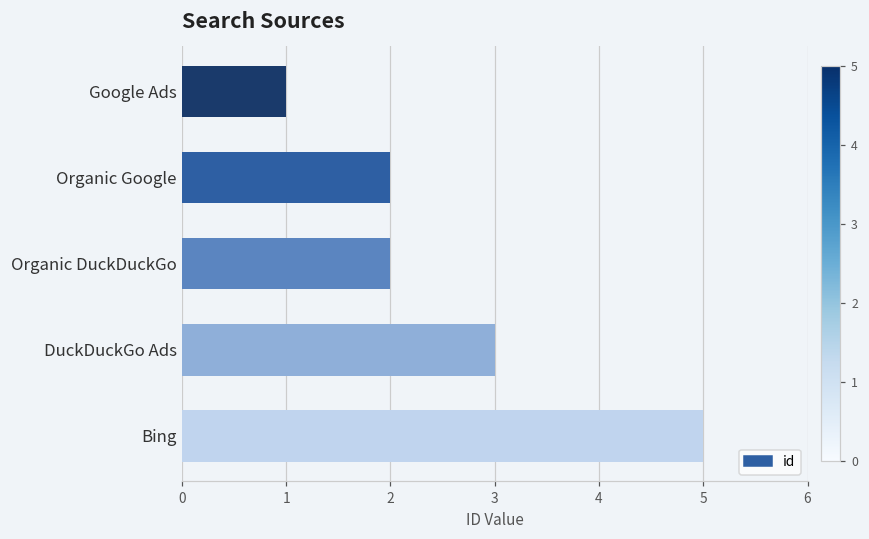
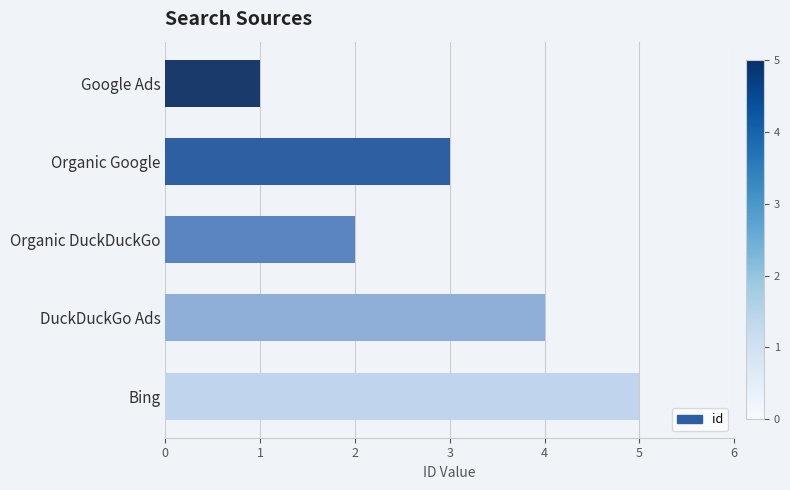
Organic Google: 2 -> 3
DuckDuckGo Ads: 3 -> 4
